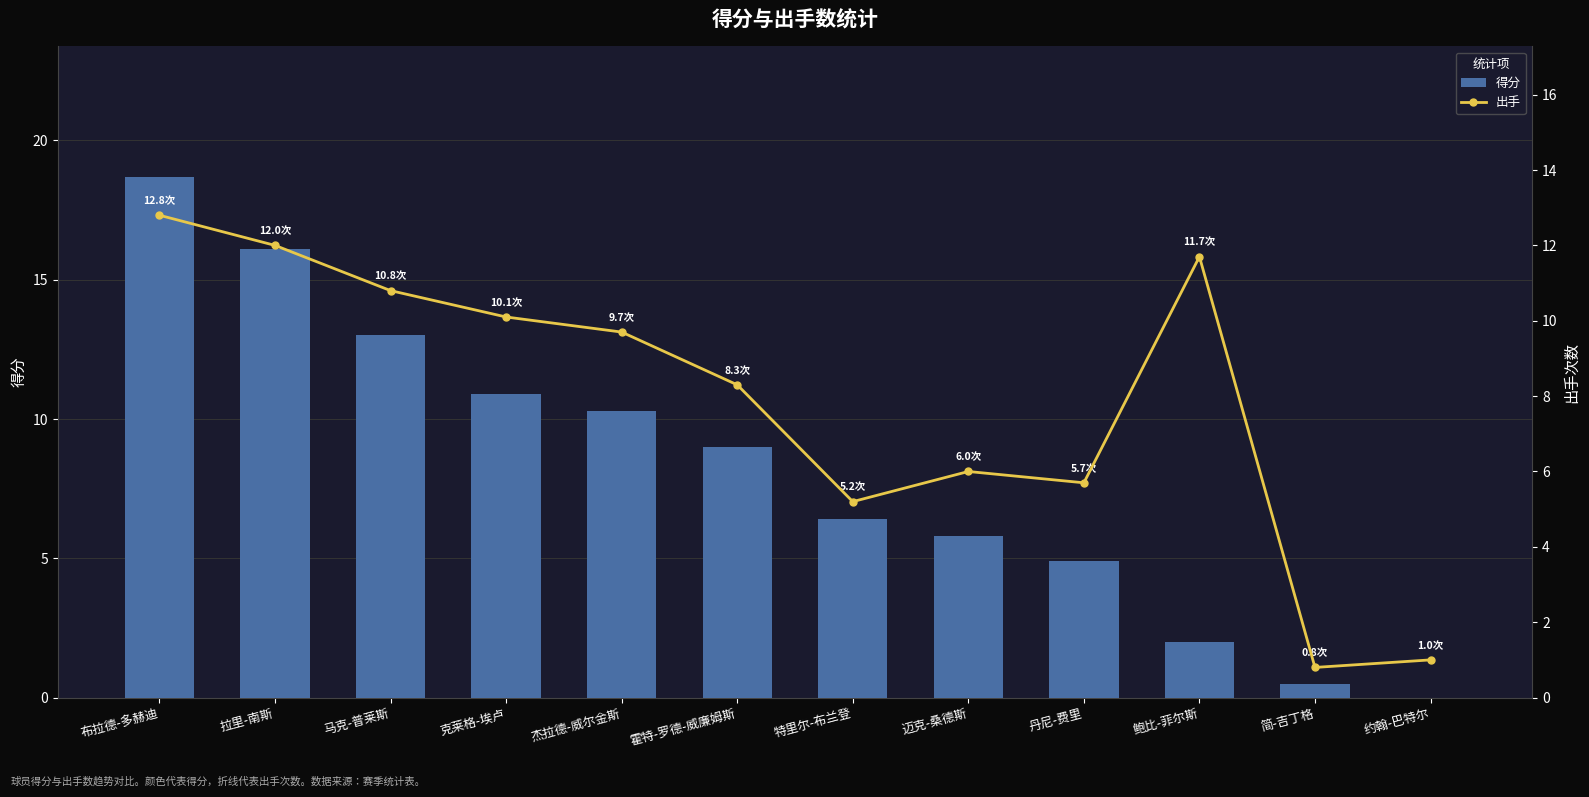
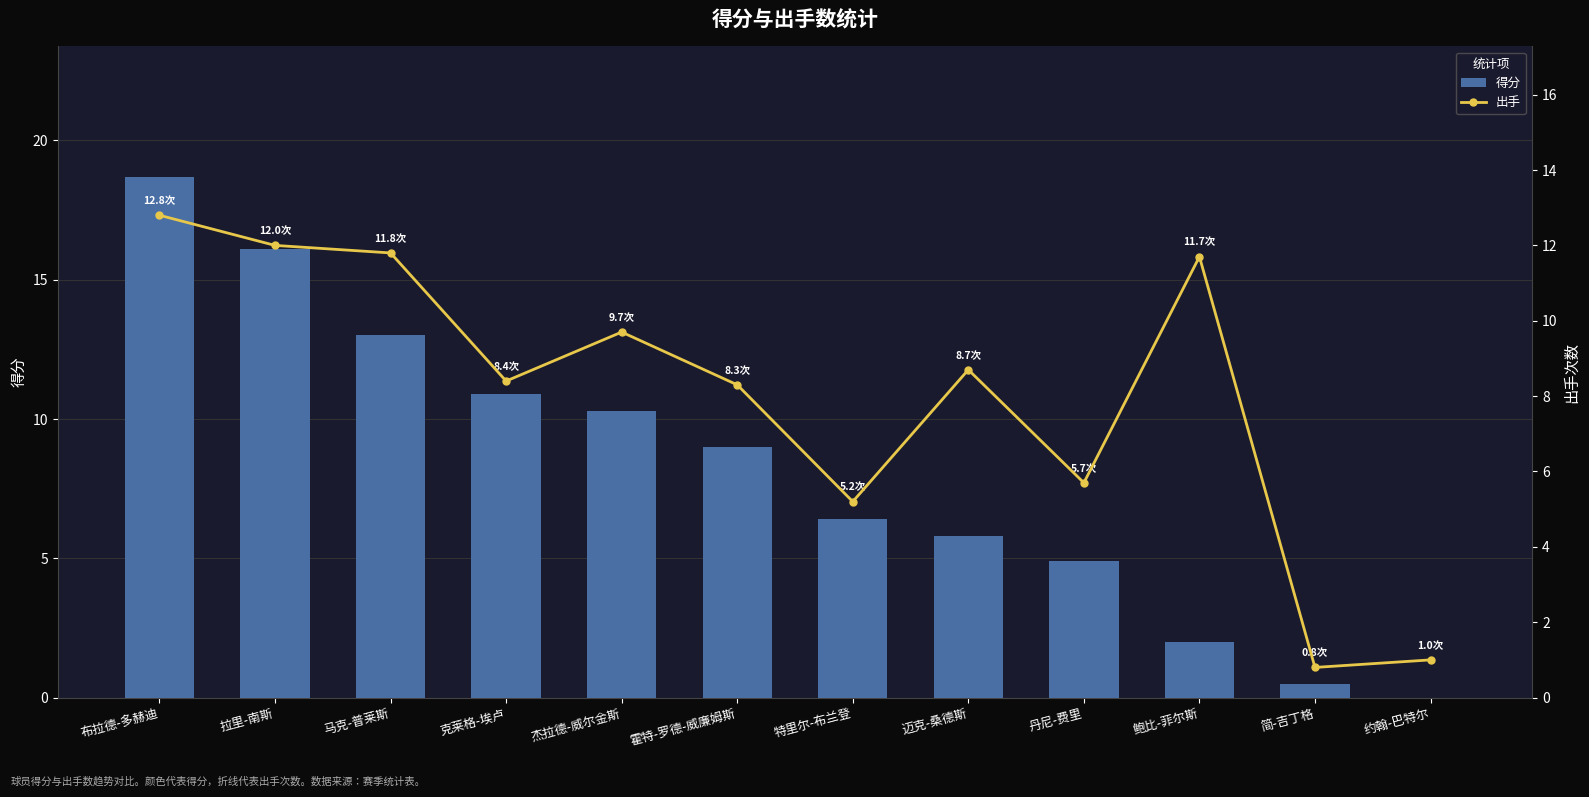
出手, 马克-普莱斯: 10.8次 -> 11.8次
出手, 克莱格-埃卢: 10.1次 -> 8.4次
出手, 迈克-桑德斯: 6.0次 -> 8.7次
